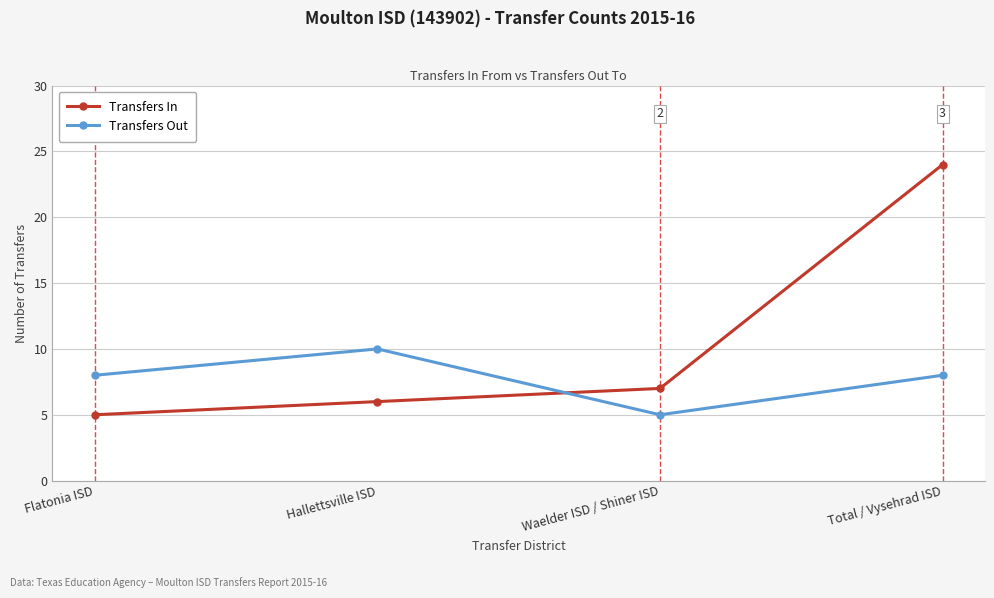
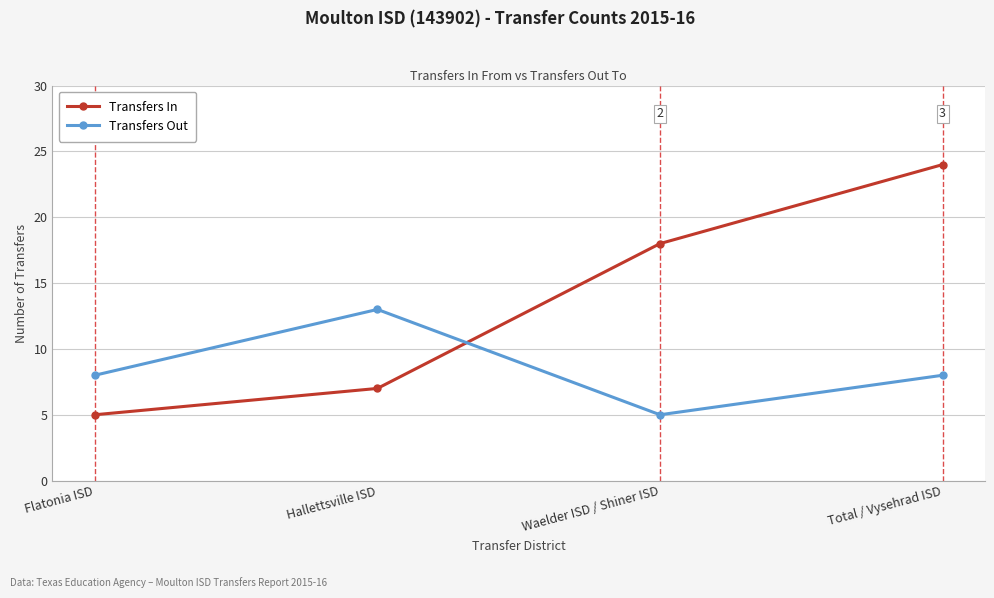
Transfers In, Hallettsville ISD: 6 -> 7
Transfers Out, Hallettsville ISD: 10 -> 13
Transfers In, Waelder ISD / Shiner ISD: 7 -> 18
